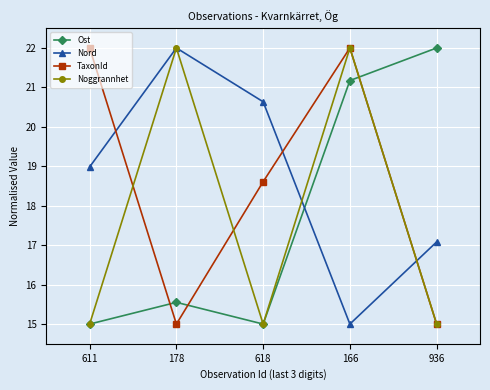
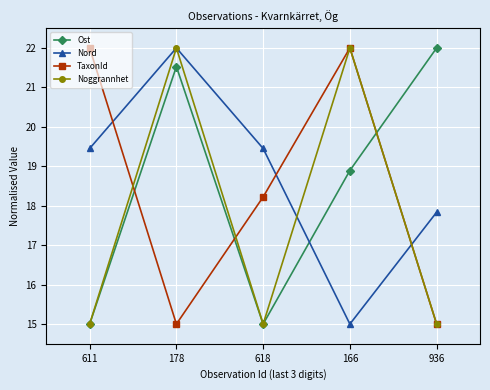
Nord, 611: 19.0 -> 19.5
Ost, 178: 15.6 -> 21.5
Nord, 618: 20.6 -> 19.5
TaxonId, 618: 18.6 -> 18.2
Ost, 166: 21.2 -> 18.9
Nord, 936: 17.1 -> 17.8
